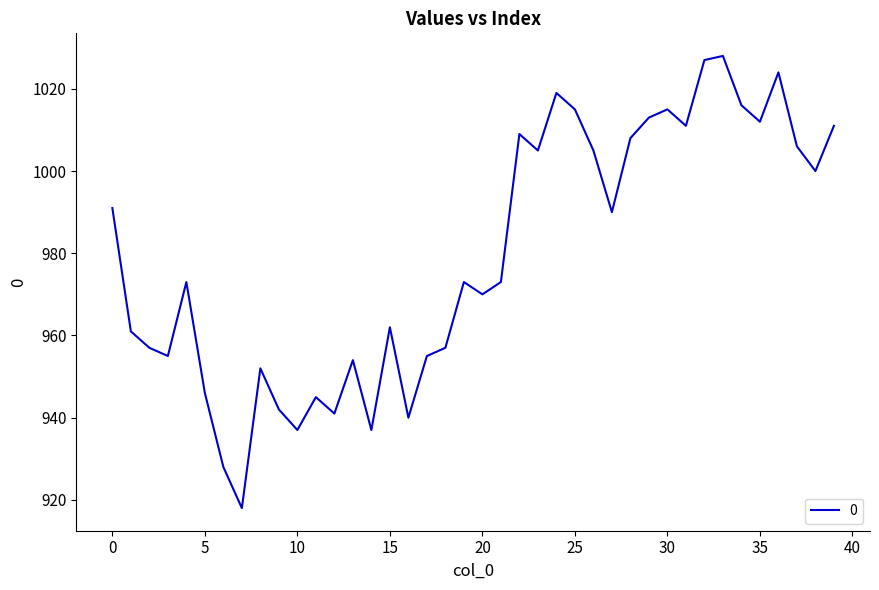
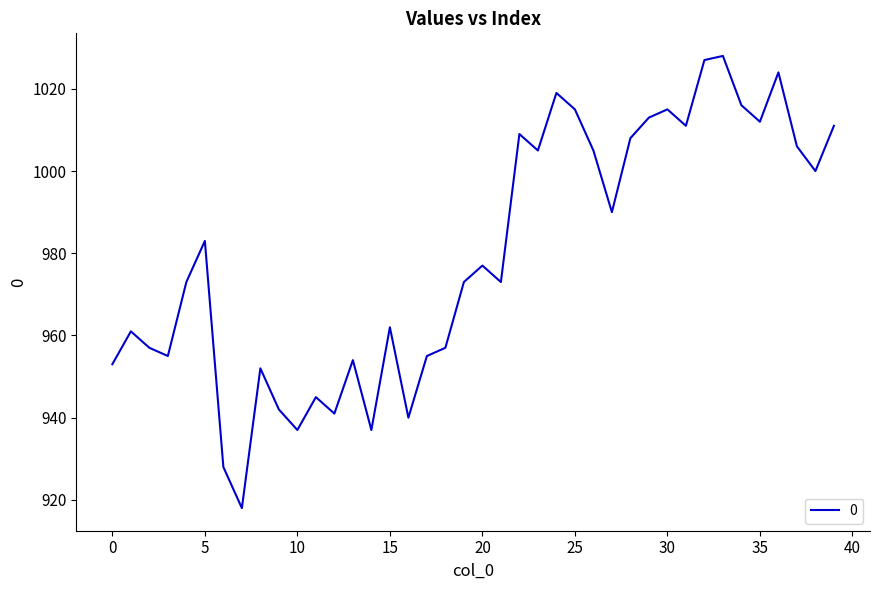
0: 991 -> 953
5: 946 -> 983
20: 970 -> 977
